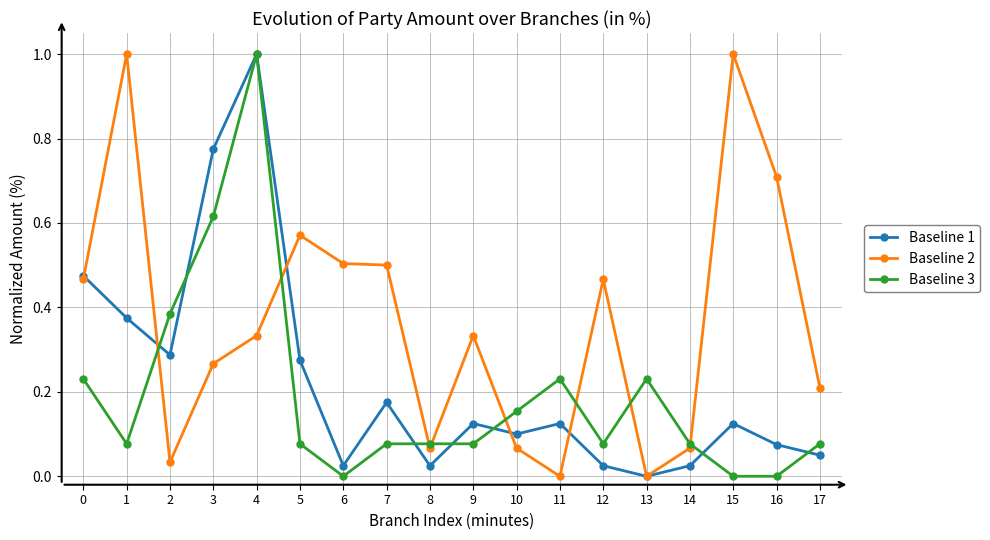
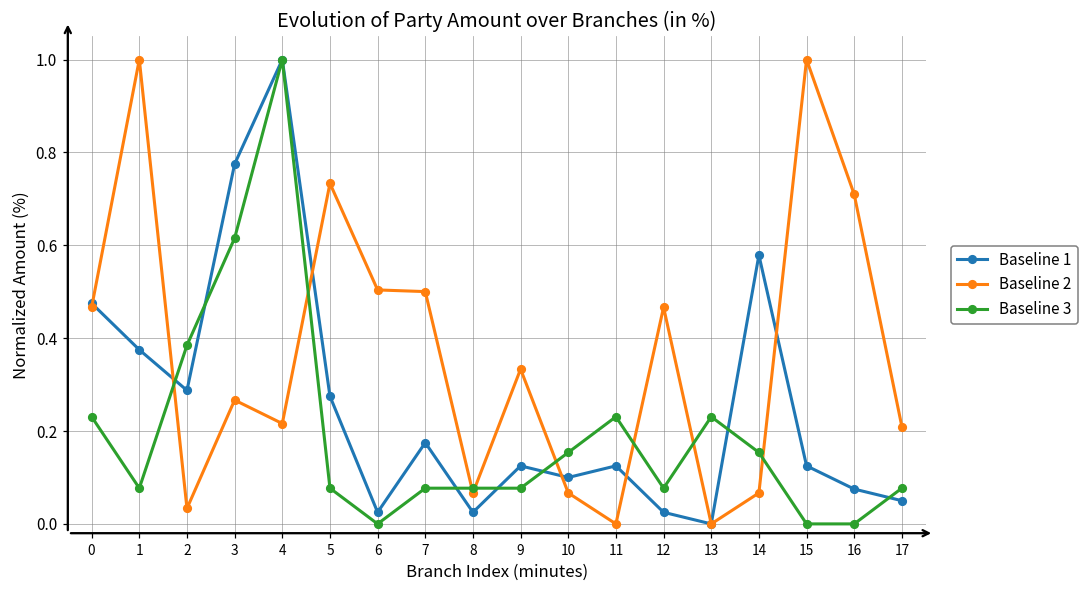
Baseline 2, 4: 0.33 -> 0.22
Baseline 2, 5: 0.57 -> 0.73
Baseline 1, 14: 0.03 -> 0.58
Baseline 3, 14: 0.08 -> 0.15
